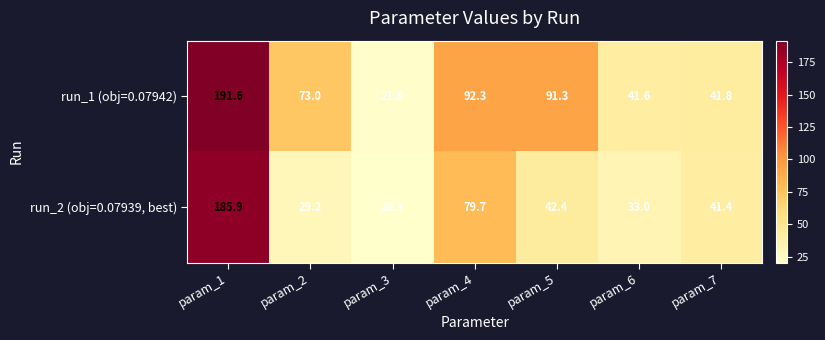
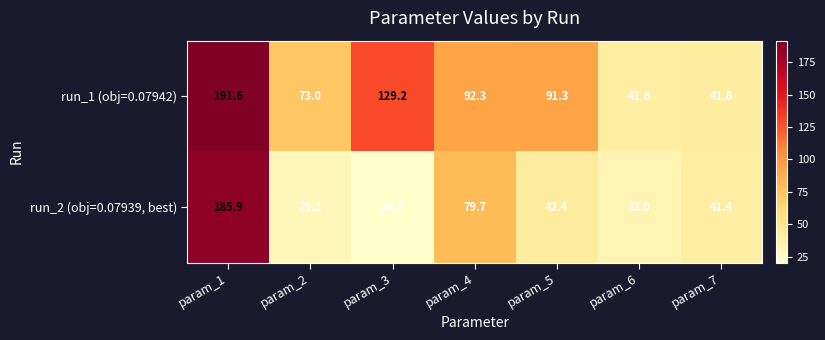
run_1 (obj=0.07942), param_3: 21.8 -> 129.2
